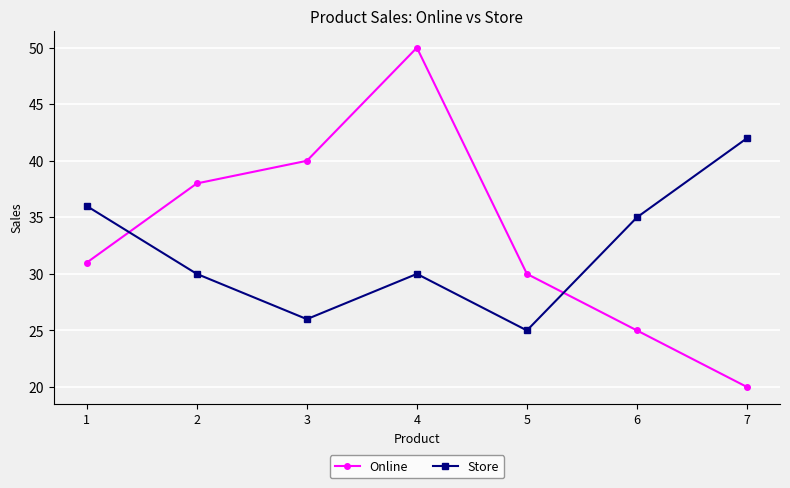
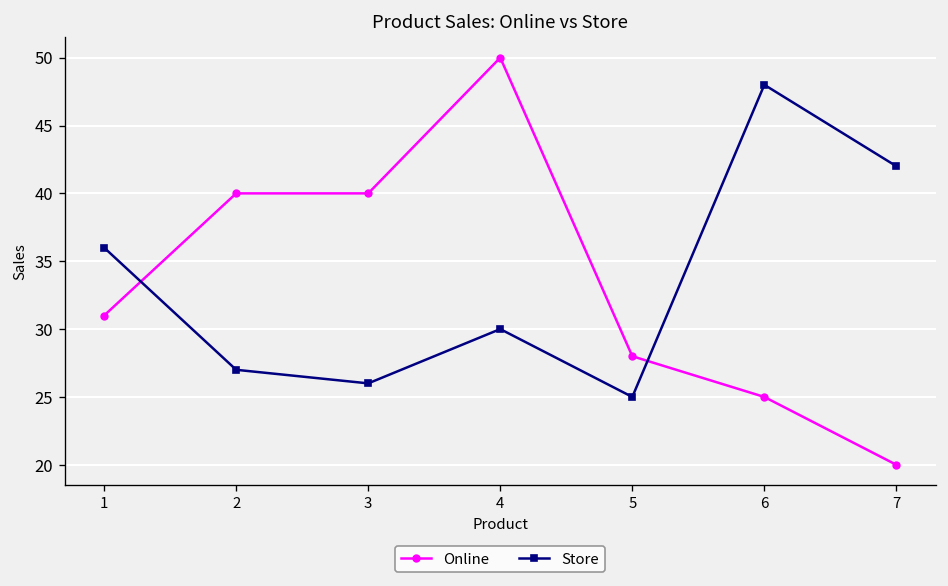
Online, 2: 38 -> 40
Store, 2: 30 -> 27
Online, 5: 30 -> 28
Store, 6: 35 -> 48
